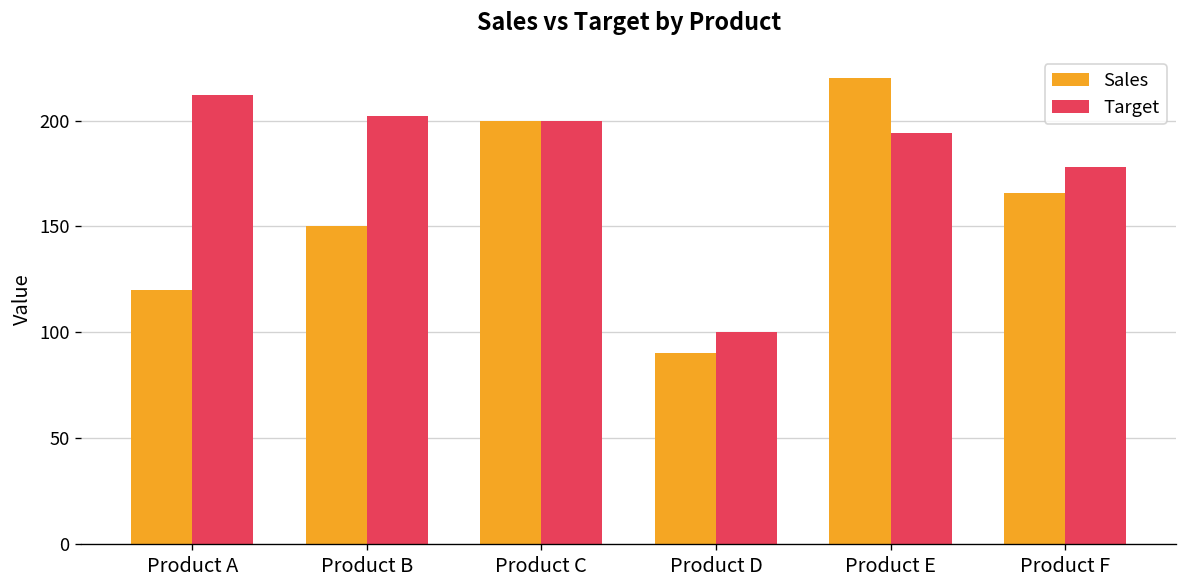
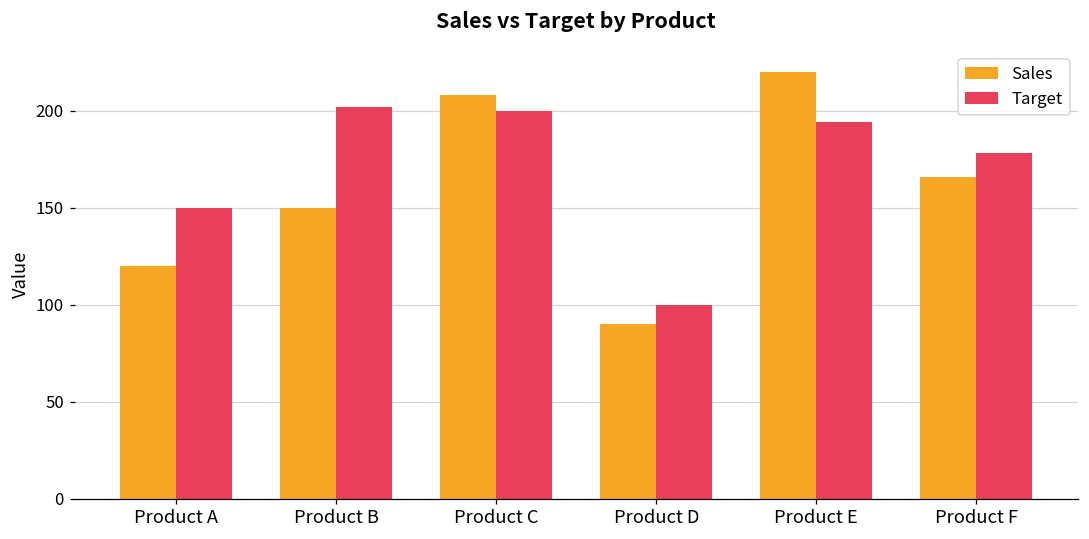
Target, Product A: 212 -> 150
Sales, Product C: 200 -> 208
